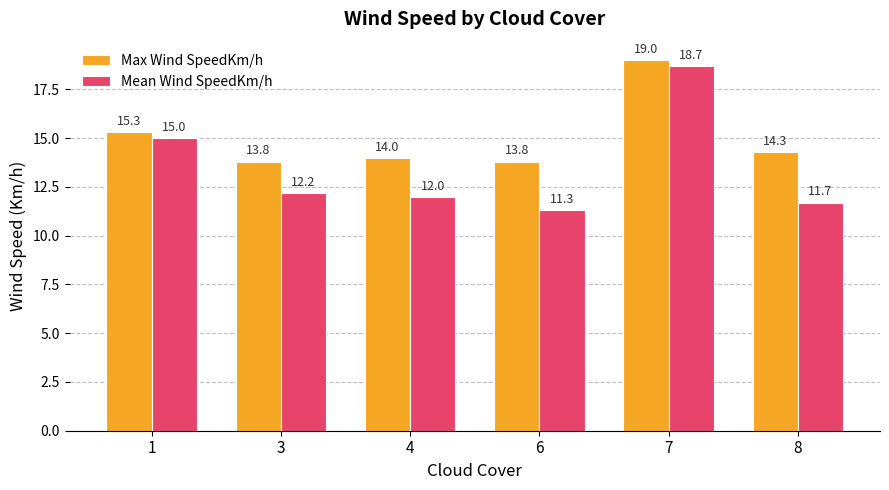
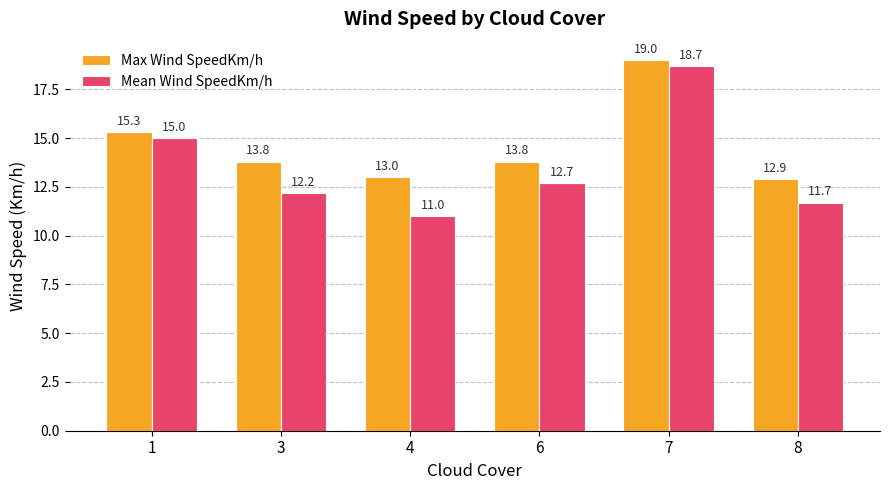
Max Wind SpeedKm/h, 4: 14.0 -> 13.0
Mean Wind SpeedKm/h, 4: 12.0 -> 11.0
Mean Wind SpeedKm/h, 6: 11.3 -> 12.7
Max Wind SpeedKm/h, 8: 14.3 -> 12.9
